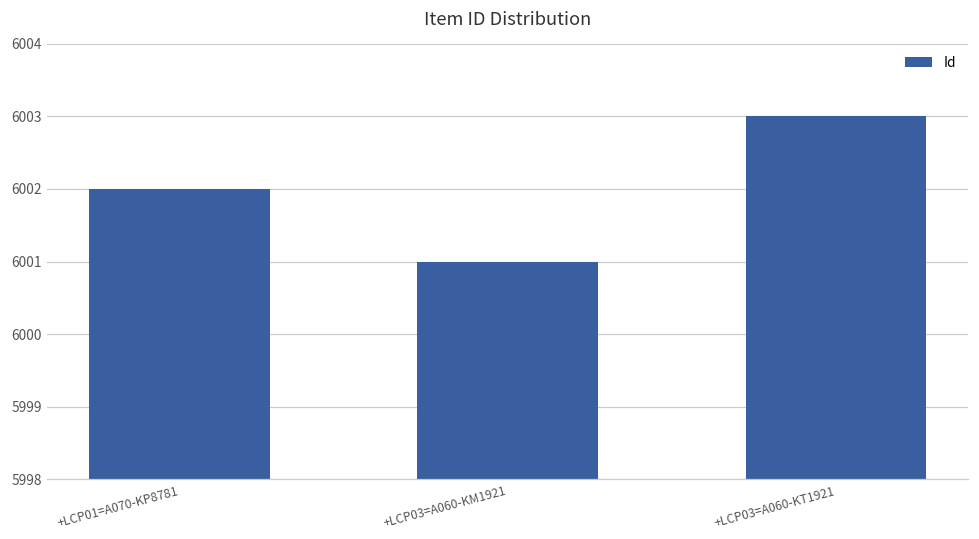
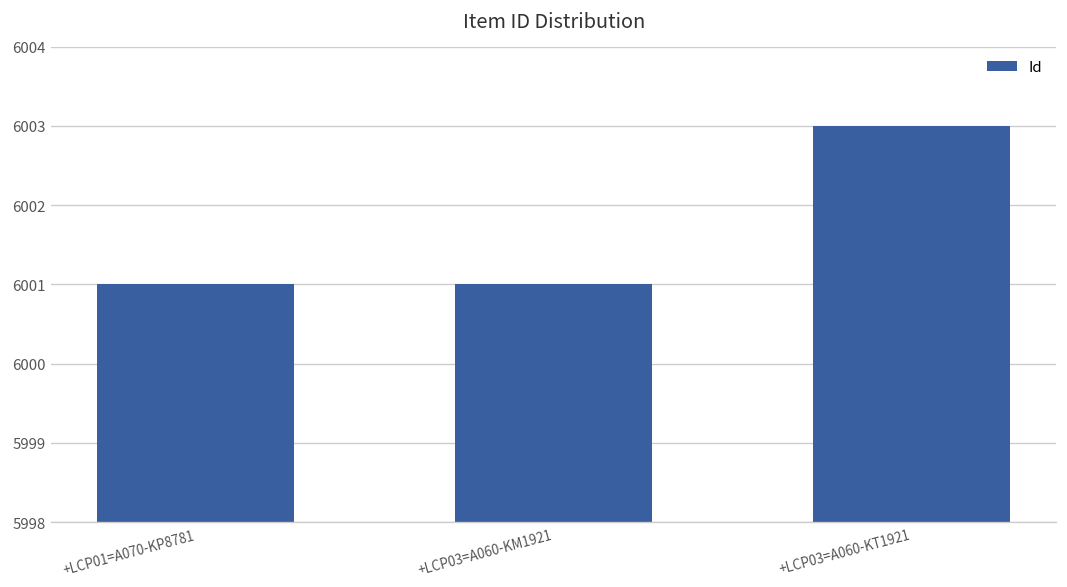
+LCP01=A070-KP8781: 6002 -> 6001
